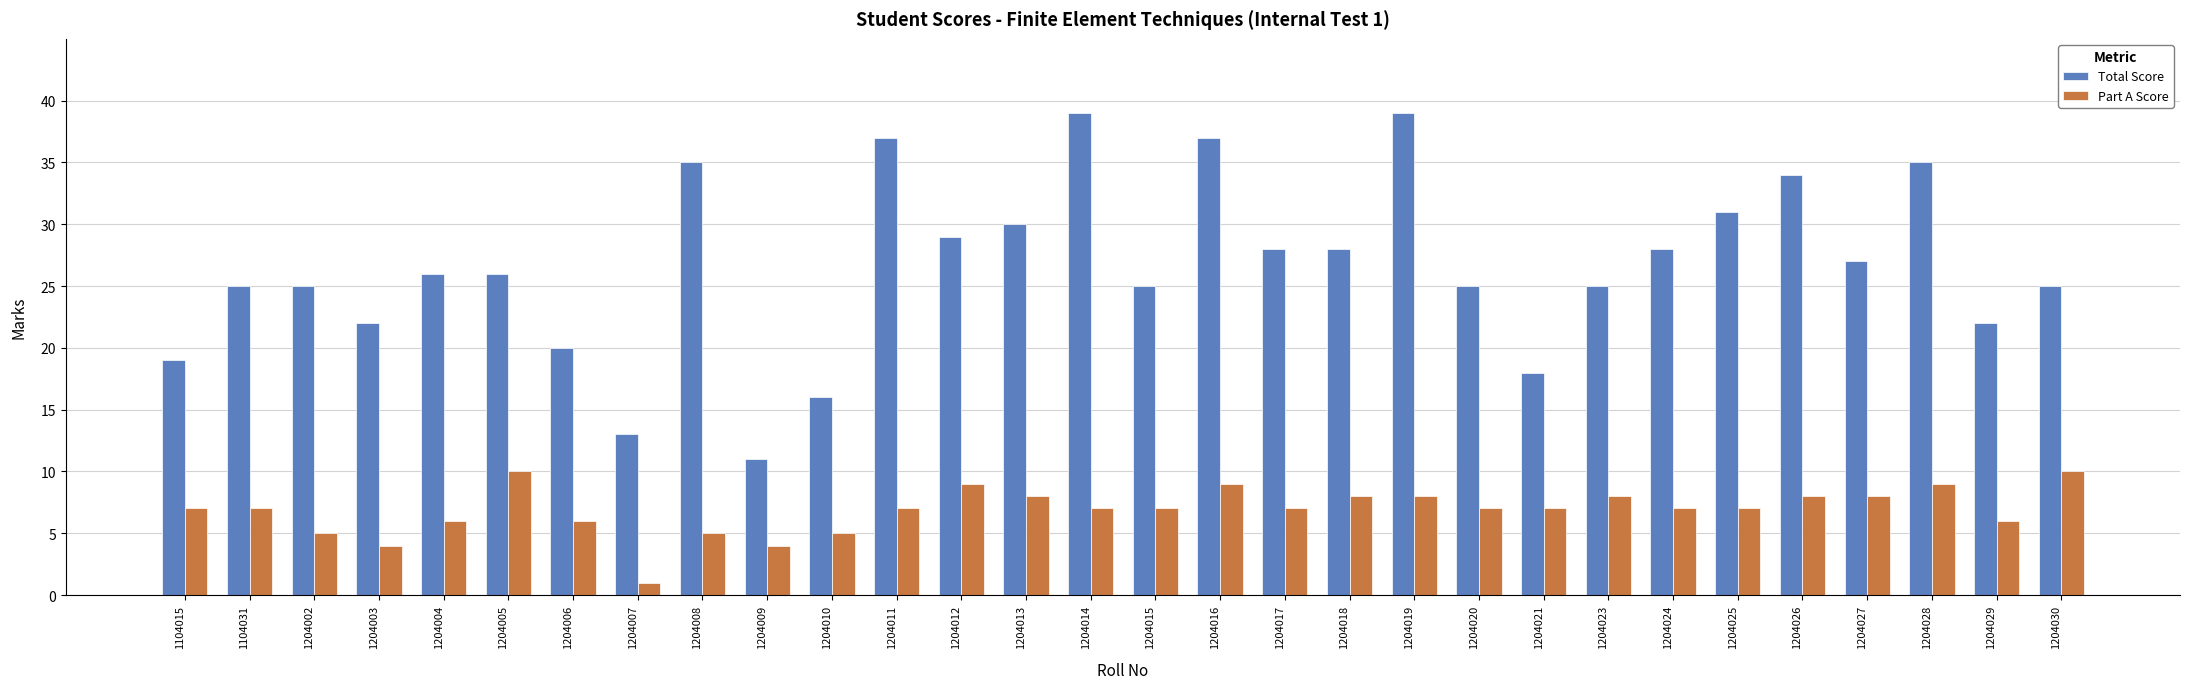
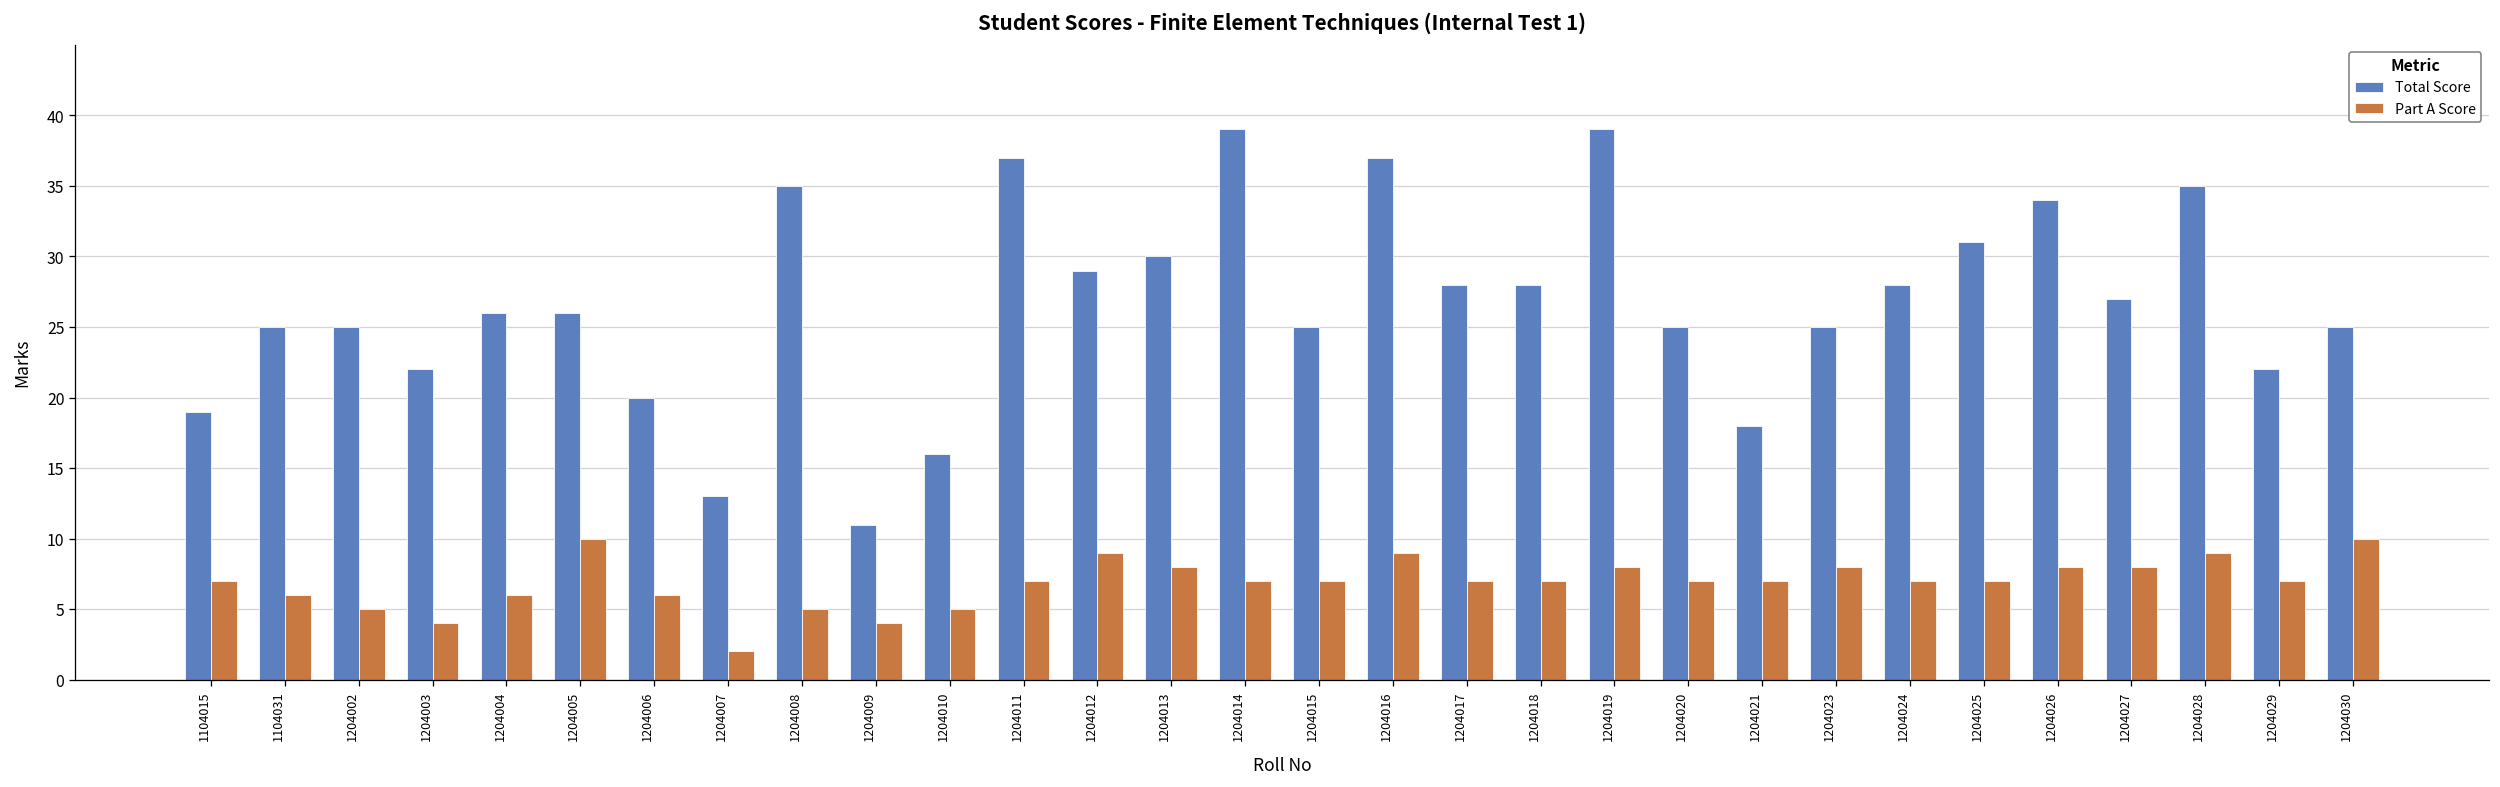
Part A Score, 1104031: 7 -> 6
Part A Score, 1204007: 1 -> 2
Part A Score, 1204018: 8 -> 7
Part A Score, 1204029: 6 -> 7
